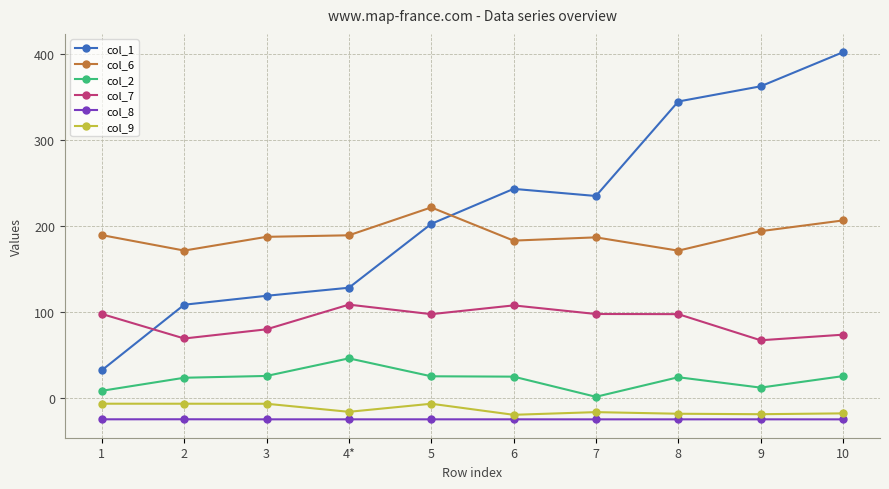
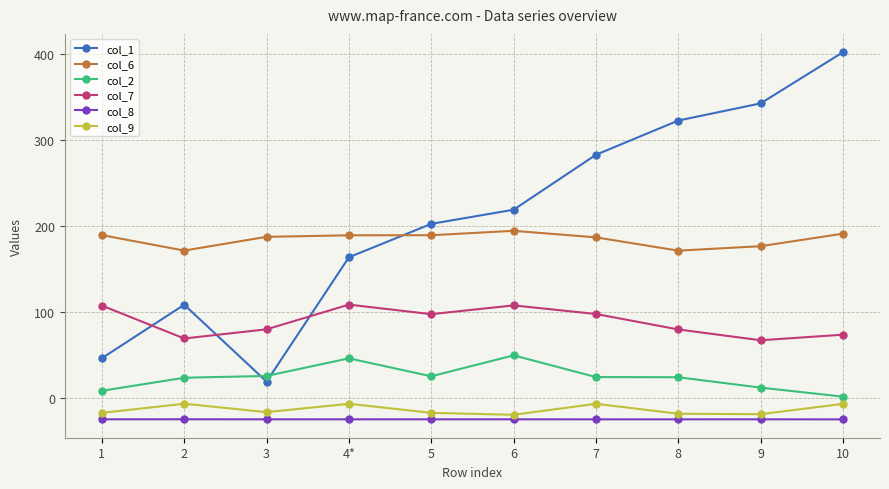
col_1, 1: 30 -> 50
col_7, 1: 100 -> 110
col_9, 1: -10 -> -20
col_1, 3: 120 -> 20
col_9, 3: -10 -> -20
col_1, 4*: 130 -> 160
col_9, 4*: -20 -> -10
col_6, 5: 220 -> 190
col_9, 5: -10 -> -20
col_1, 6: 240 -> 220
col_6, 6: 180 -> 190
col_2, 6: 20 -> 50
col_1, 7: 240 -> 280
col_2, 7: 0 -> 20
col_9, 7: -20 -> -10
col_1, 8: 350 -> 320
col_7, 8: 100 -> 80
col_1, 9: 360 -> 340
col_6, 9: 190 -> 180
col_6, 10: 210 -> 190
col_2, 10: 30 -> 0
col_9, 10: -20 -> -10
